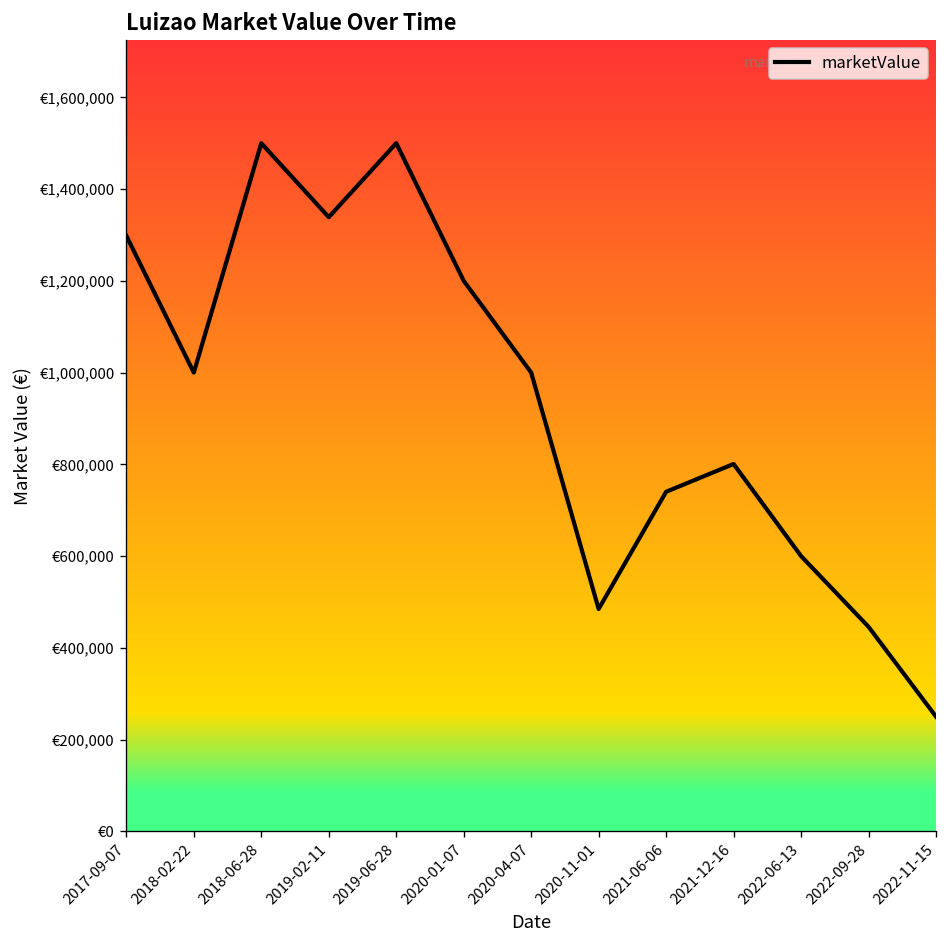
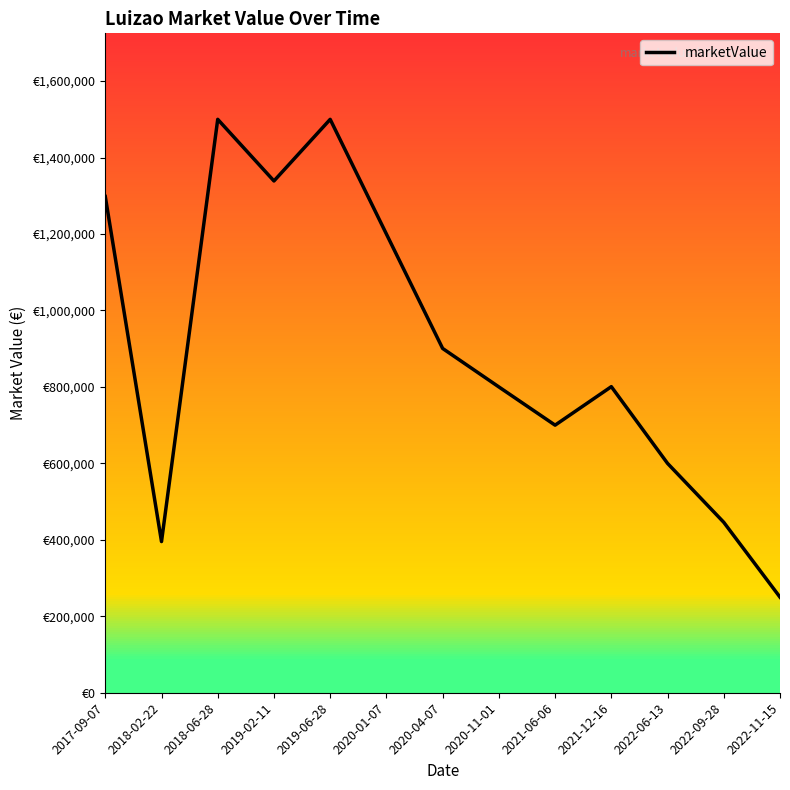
2018-02-22: €1,000,000 -> €400,000
2020-04-07: €1,000,000 -> €900,000
2020-11-01: €480,000 -> €800,000
2021-06-06: €740,000 -> €700,000
